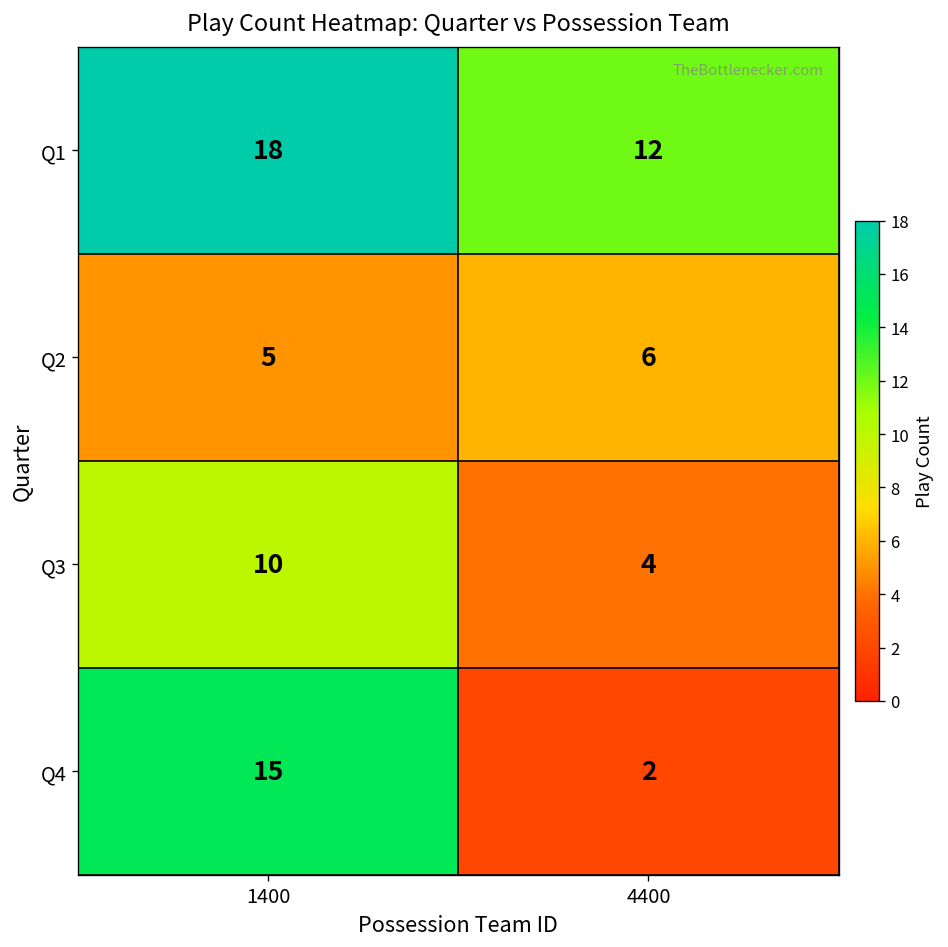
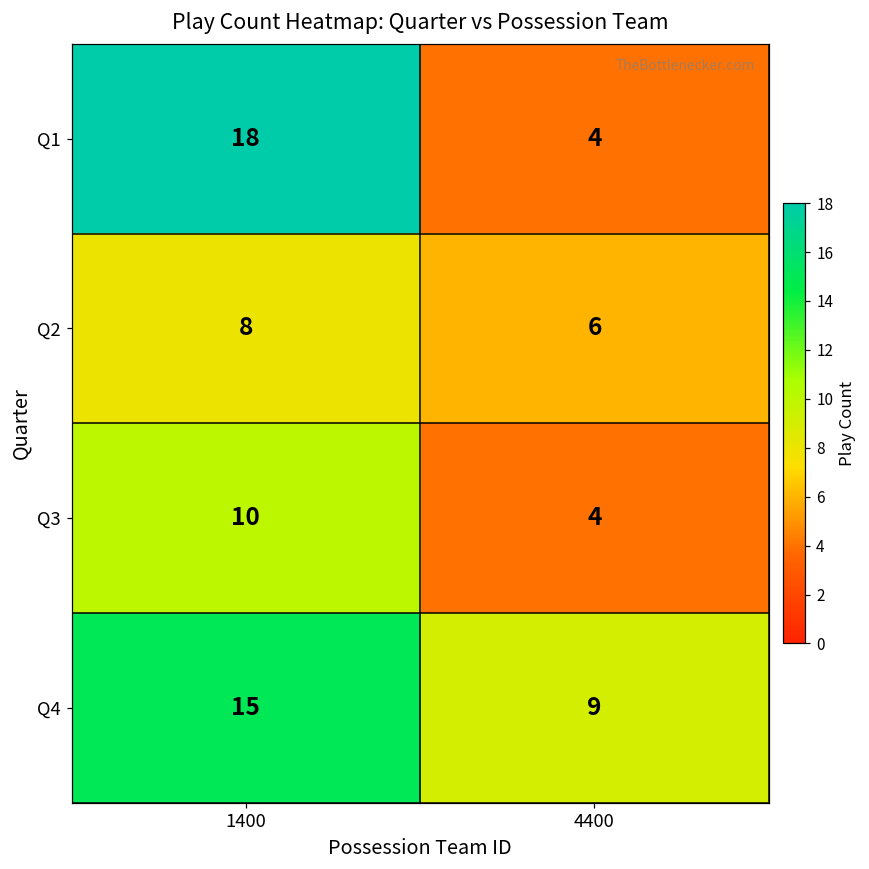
Q1, 4400: 12 -> 4
Q2, 1400: 5 -> 8
Q4, 4400: 2 -> 9
